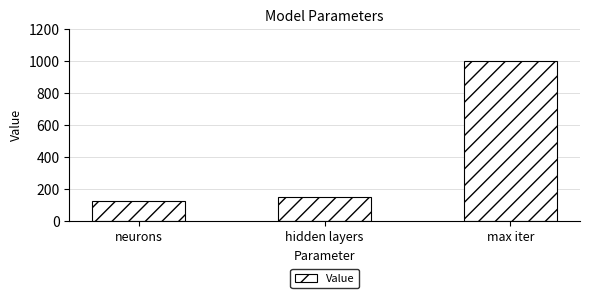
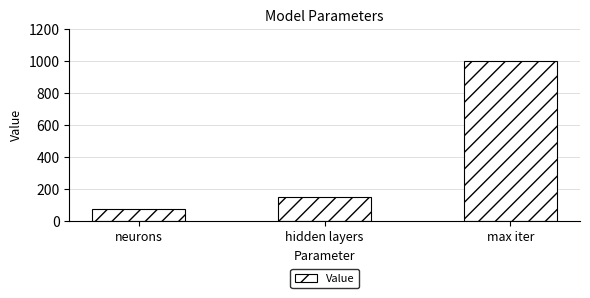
neurons: 130 -> 80
